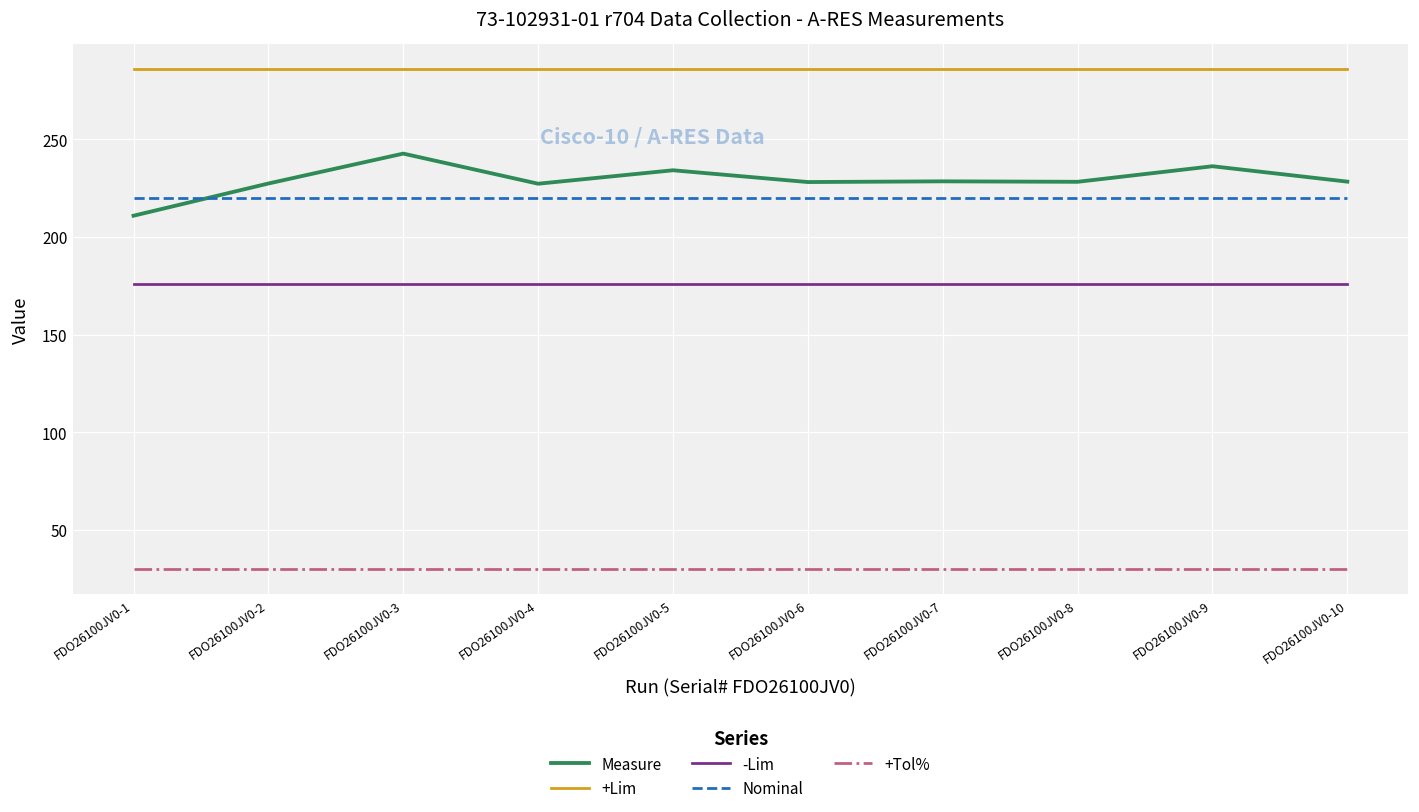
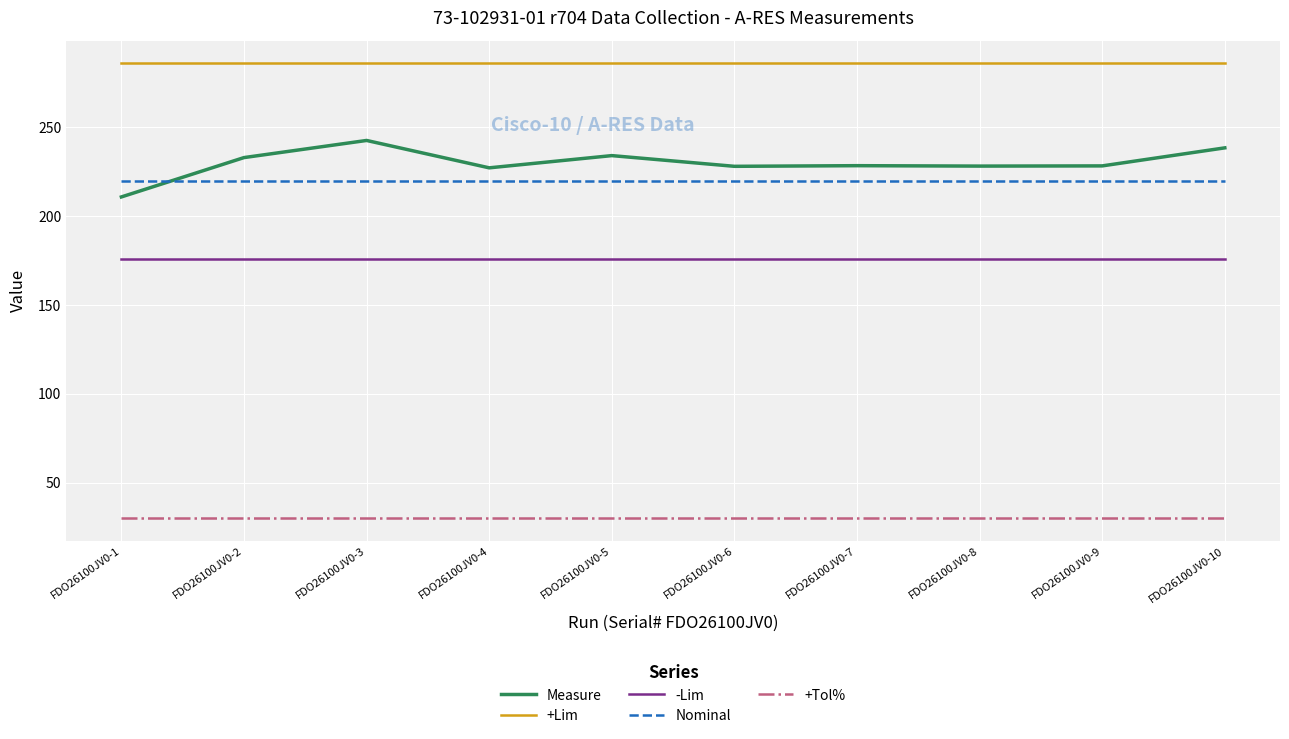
Measure, FDO26100JV0-2: 227 -> 233
Measure, FDO26100JV0-9: 236 -> 228
Measure, FDO26100JV0-10: 228 -> 238
